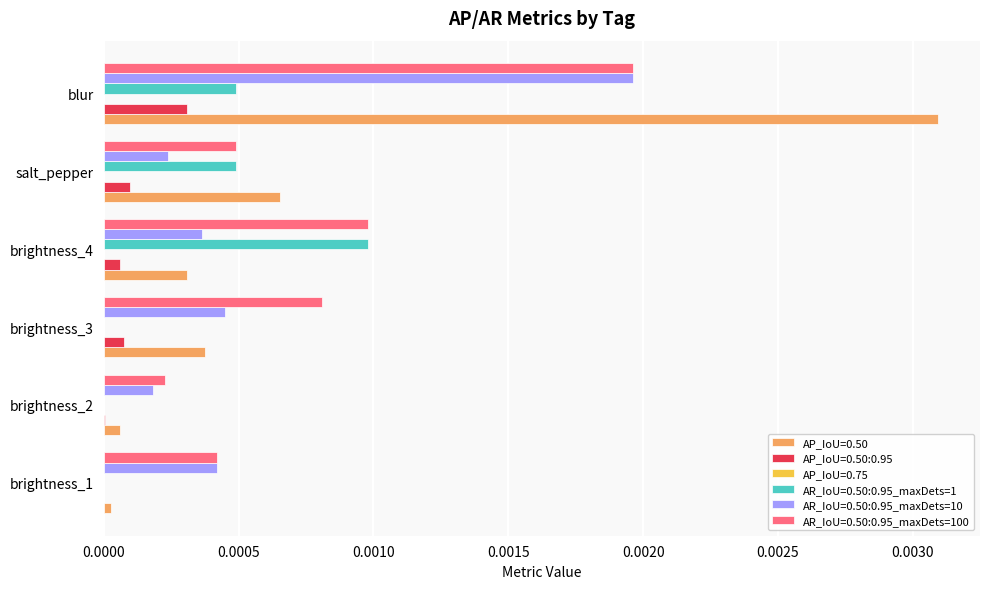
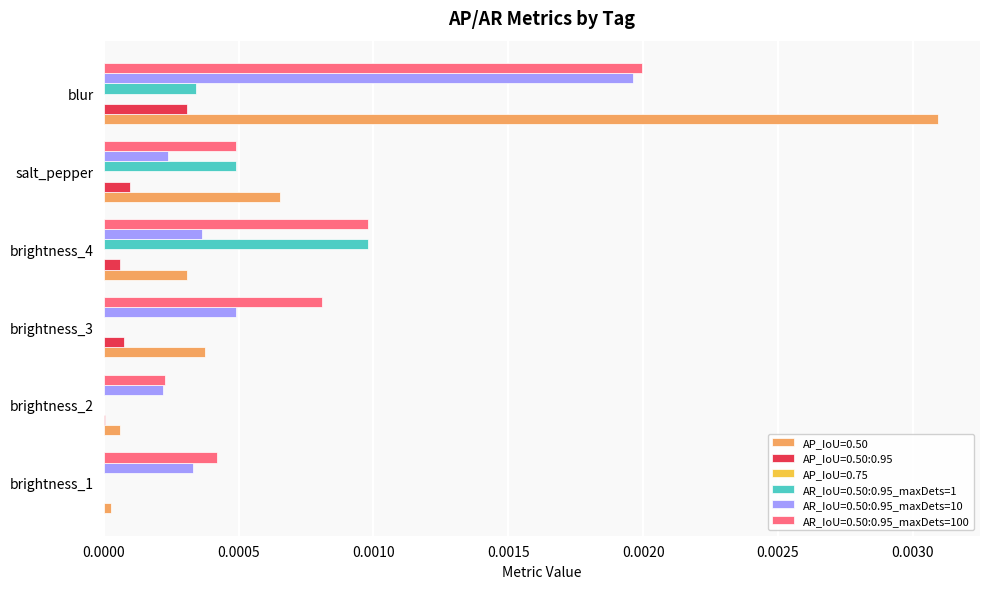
AR_IoU=0.50:0.95_maxDets=100, blur: 0.00196 -> 0.00200
AR_IoU=0.50:0.95_maxDets=1, blur: 0.00049 -> 0.00034
AR_IoU=0.50:0.95_maxDets=10, brightness_3: 0.00045 -> 0.00049
AR_IoU=0.50:0.95_maxDets=10, brightness_2: 0.00018 -> 0.00022
AR_IoU=0.50:0.95_maxDets=10, brightness_1: 0.00042 -> 0.00033
